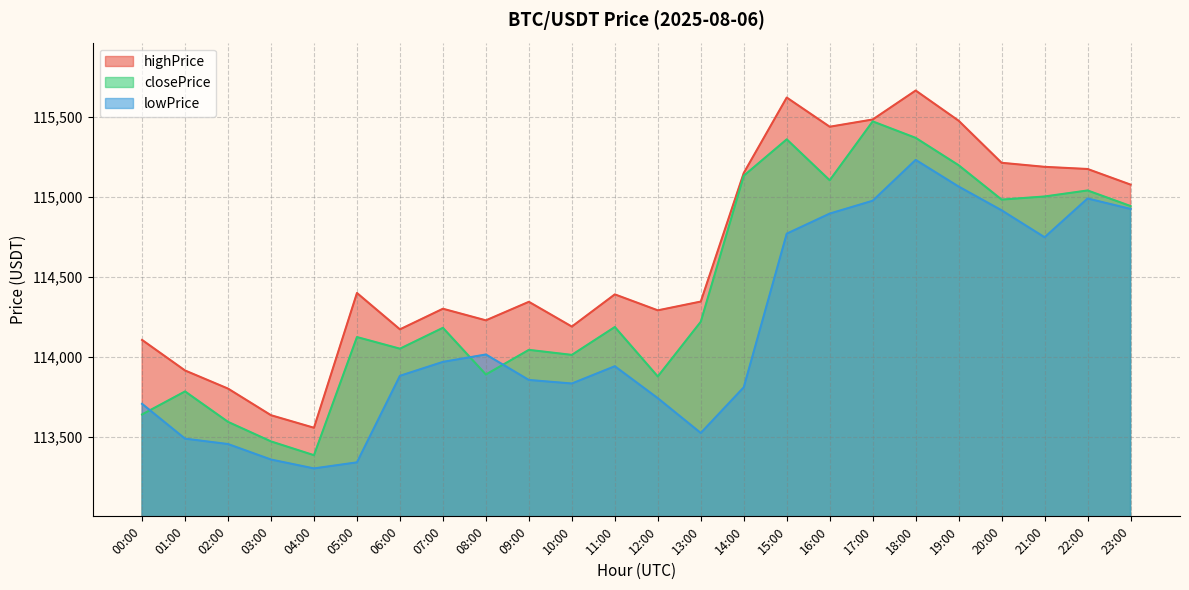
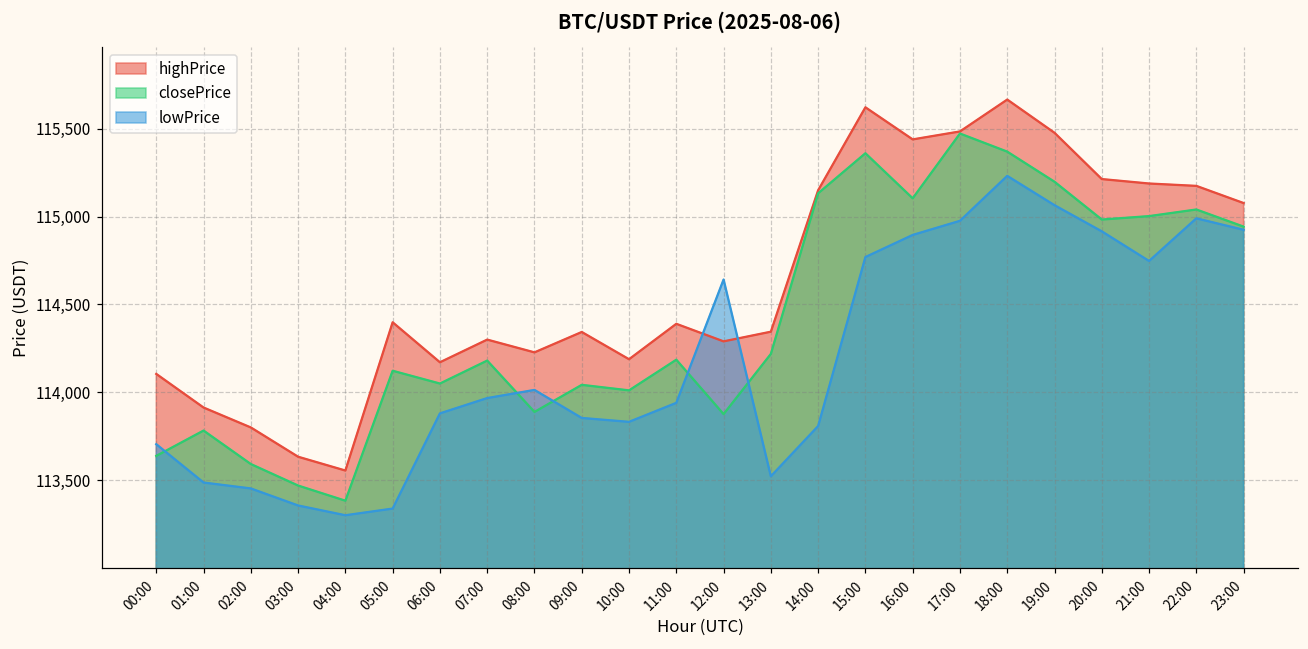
lowPrice, 12:00: 113,740 -> 114,640
